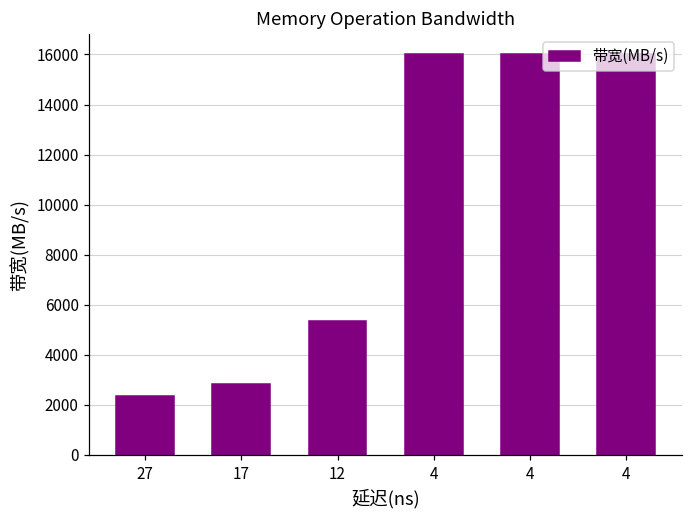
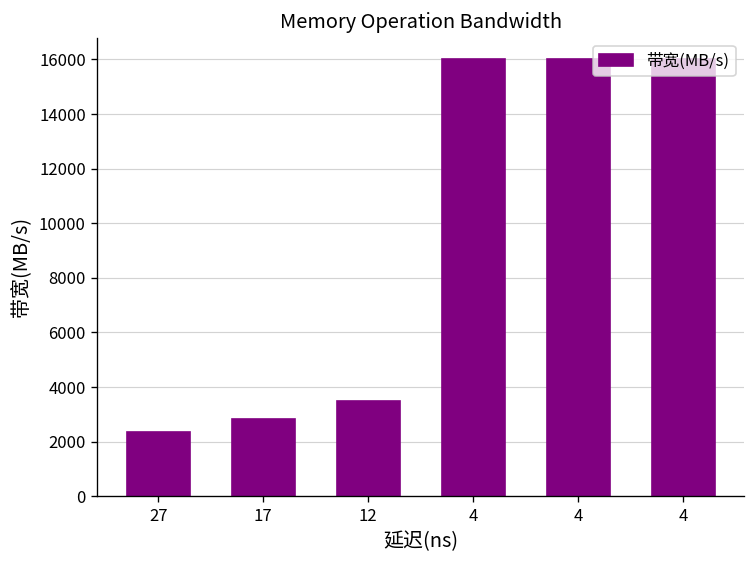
12: 5300 -> 3500
